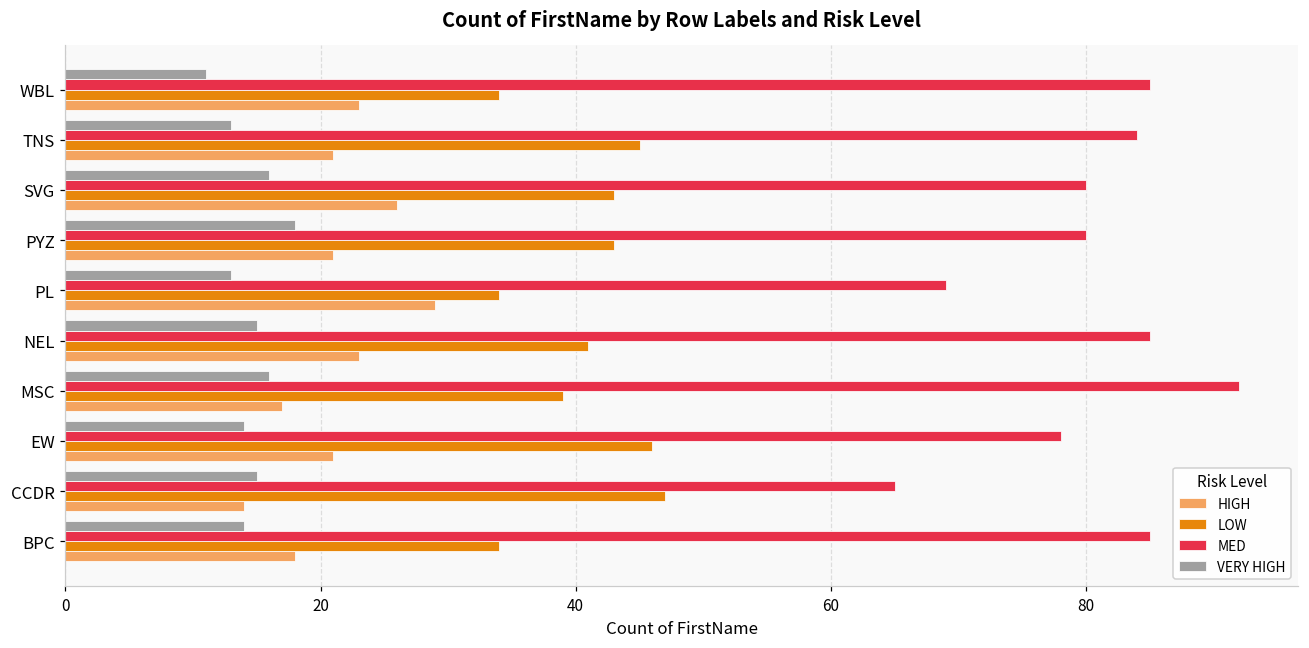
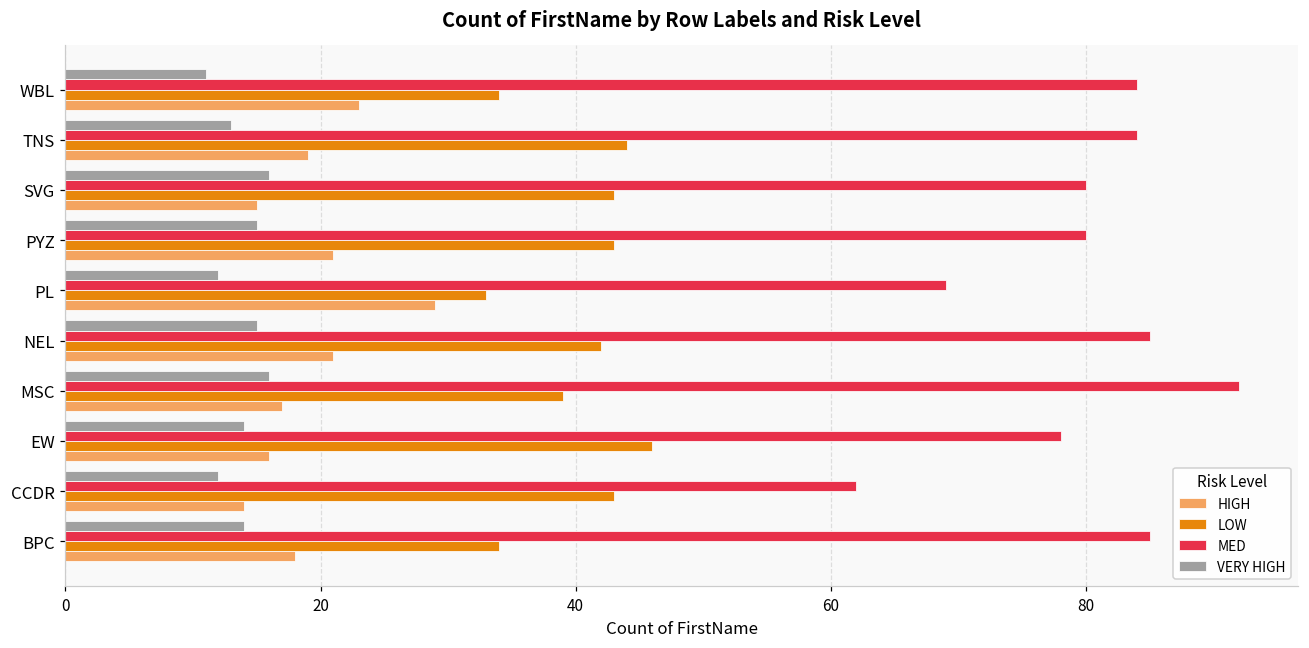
MED, WBL: 85 -> 84
LOW, TNS: 45 -> 44
HIGH, TNS: 21 -> 19
HIGH, SVG: 26 -> 15
VERY HIGH, PYZ: 18 -> 15
VERY HIGH, PL: 13 -> 12
LOW, PL: 34 -> 33
LOW, NEL: 41 -> 42
HIGH, NEL: 23 -> 21
HIGH, EW: 21 -> 16
VERY HIGH, CCDR: 15 -> 12
MED, CCDR: 65 -> 62
LOW, CCDR: 47 -> 43
